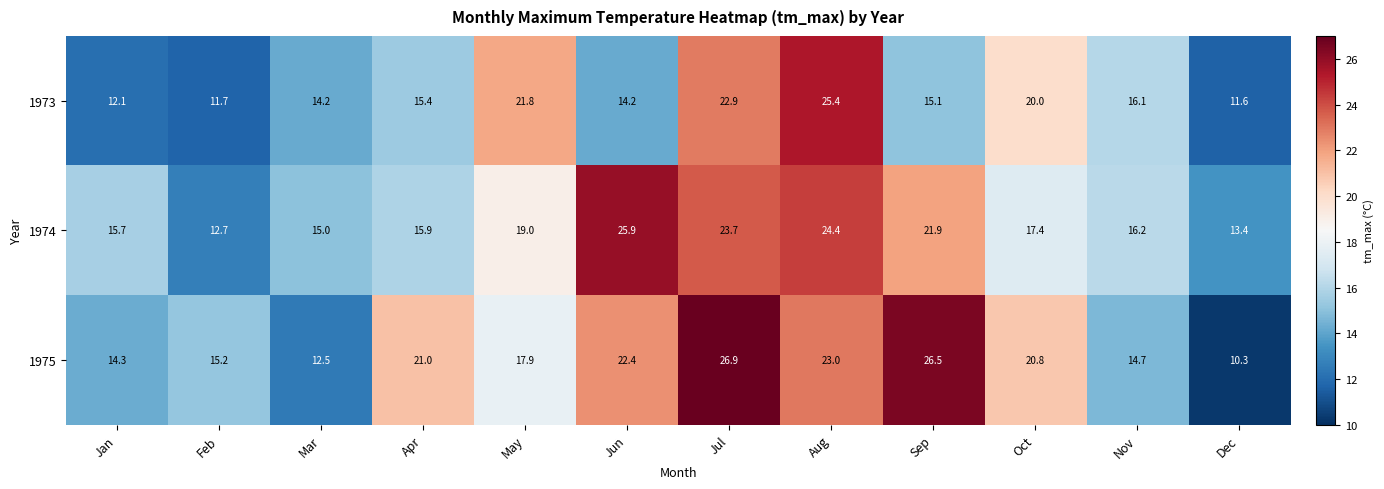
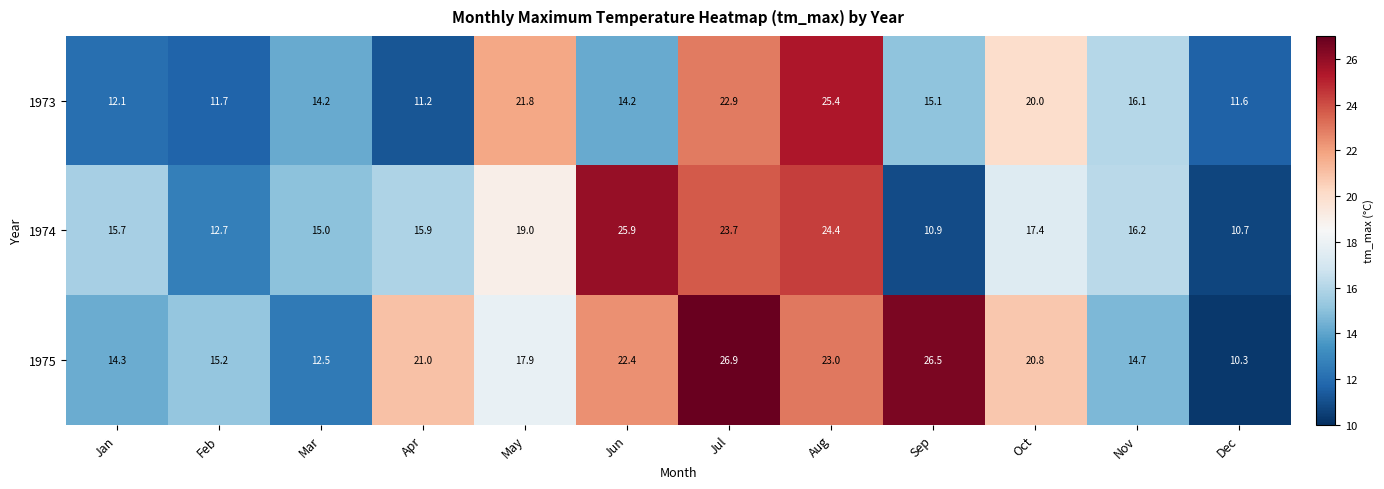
1973, Apr: 15.4 -> 11.2
1974, Sep: 21.9 -> 10.9
1974, Dec: 13.4 -> 10.7
